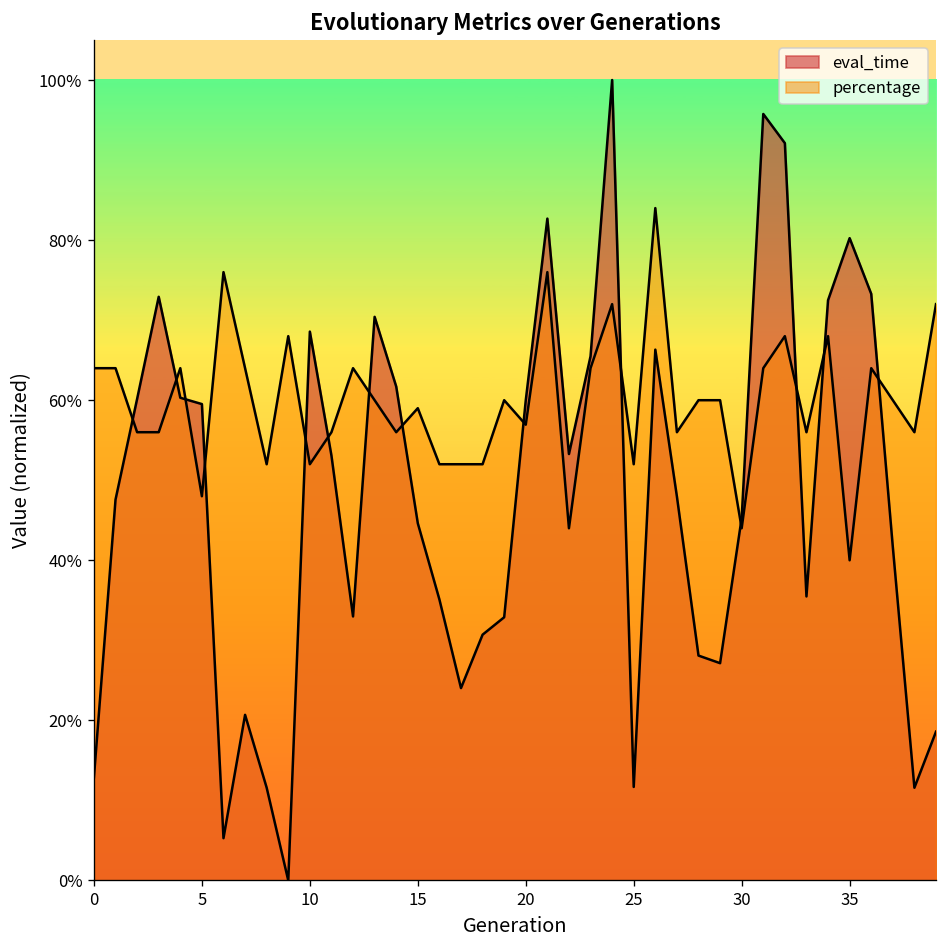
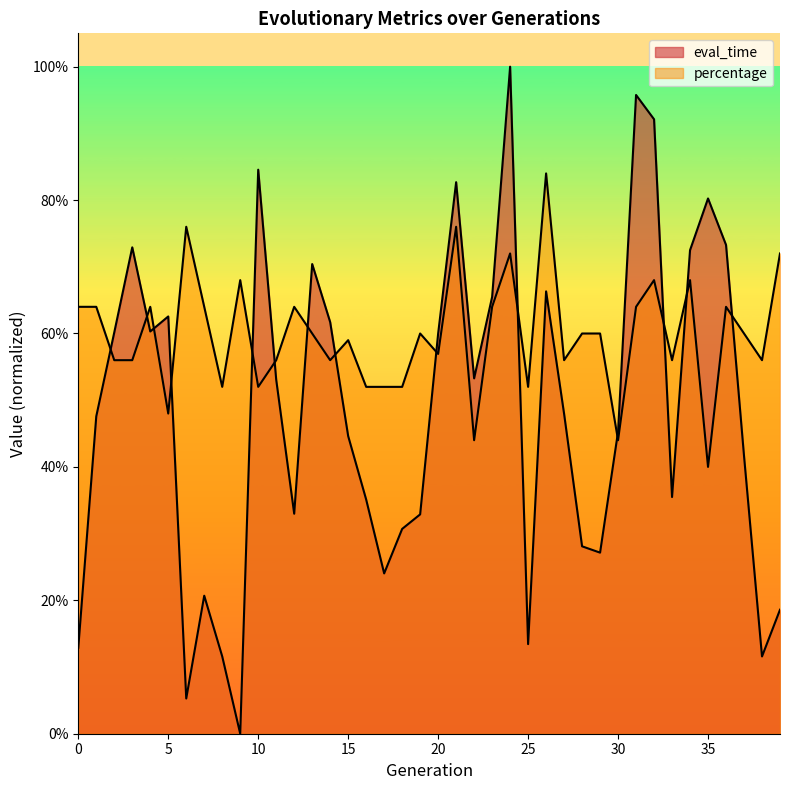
eval_time, 5: 60% -> 63%
eval_time, 10: 69% -> 85%
eval_time, 25: 12% -> 13%
